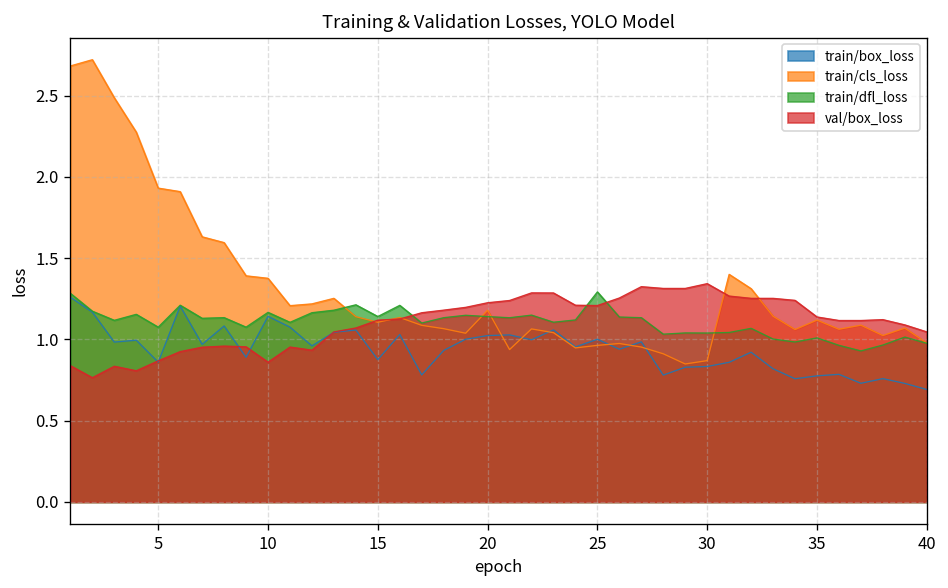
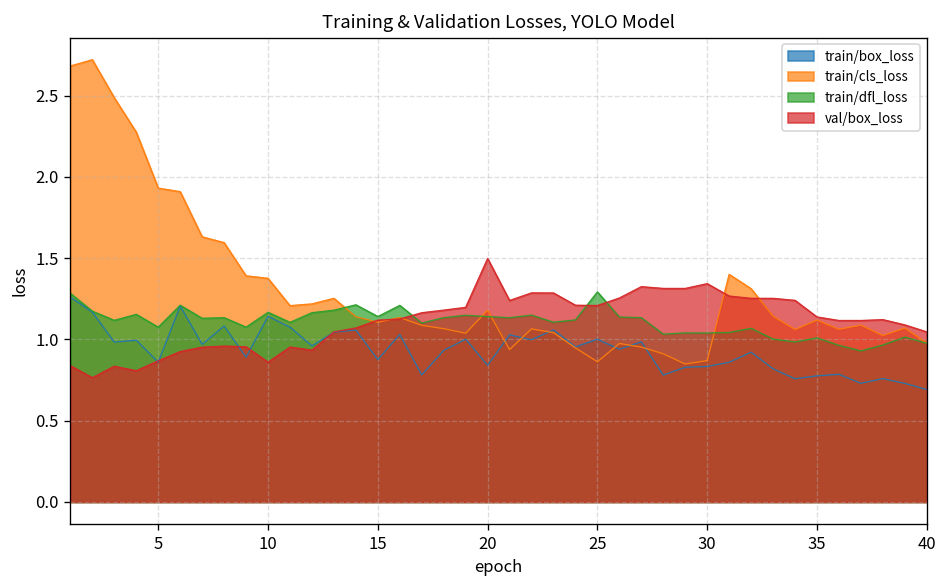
train/box_loss, 20: 1.02 -> 0.84
val/box_loss, 20: 1.23 -> 1.50
train/cls_loss, 25: 0.96 -> 0.86
